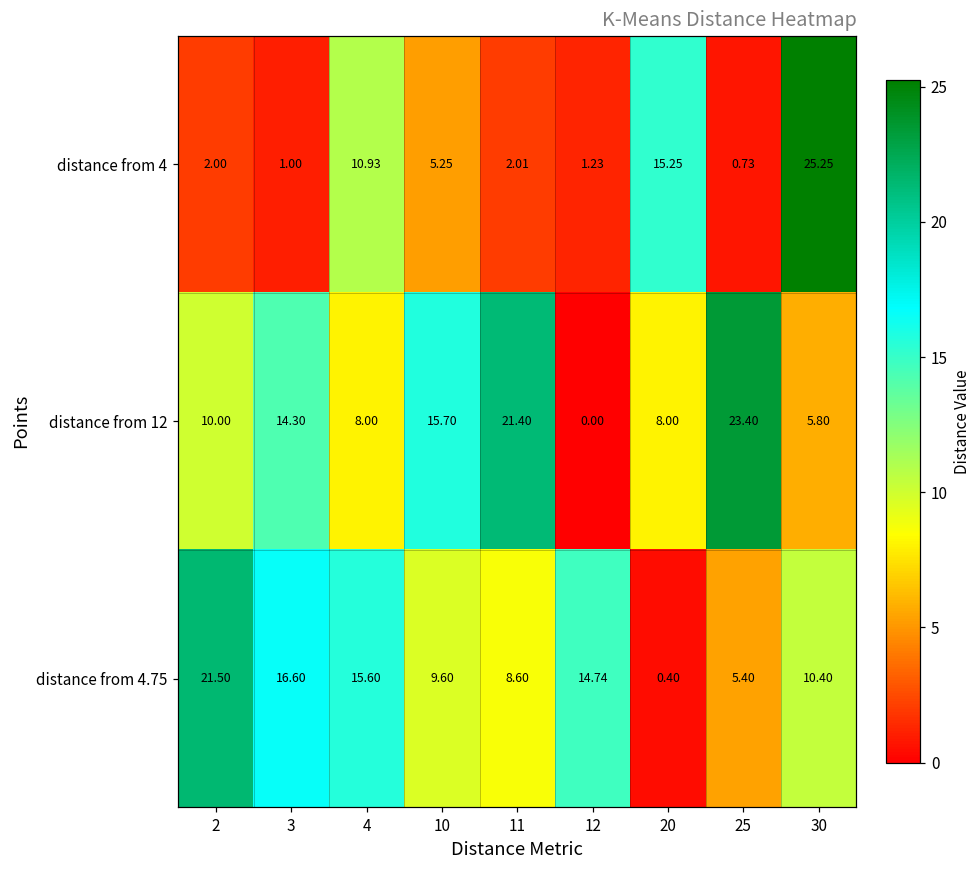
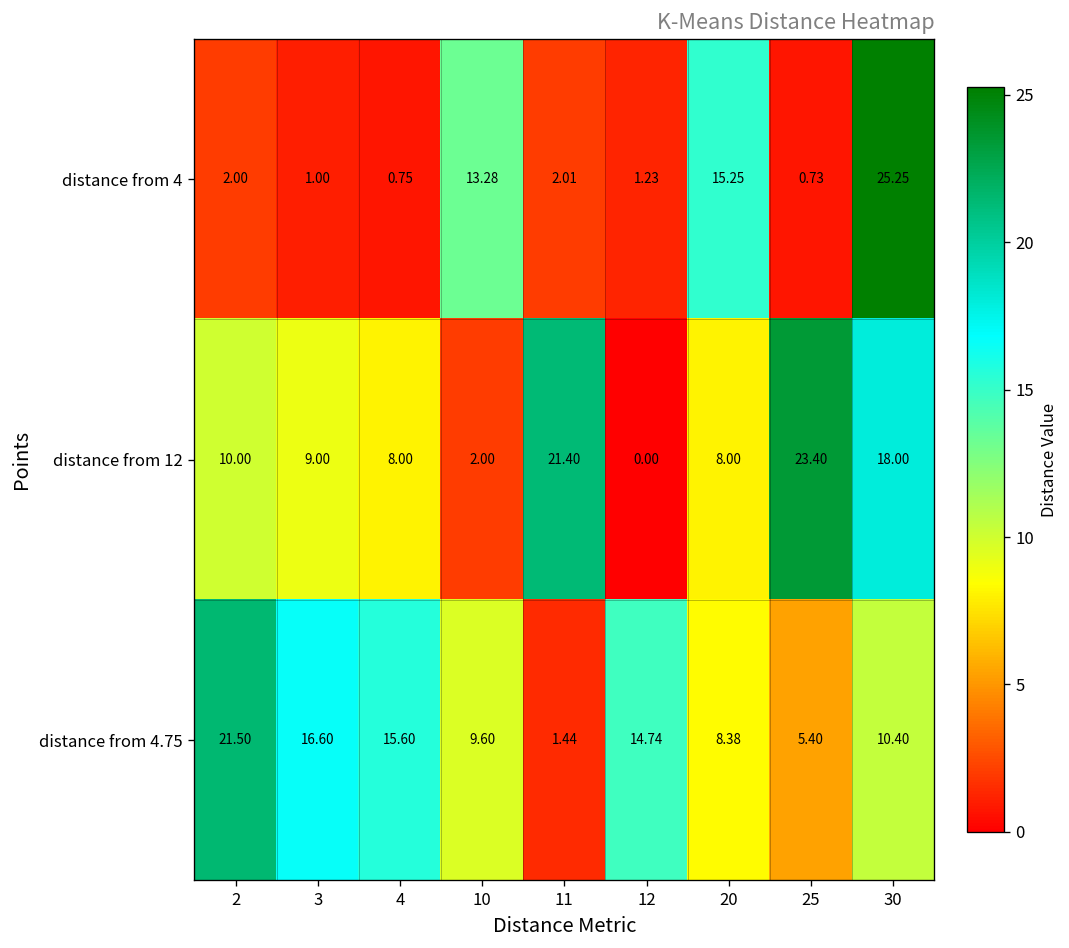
distance from 4, 4: 10.93 -> 0.75
distance from 4, 10: 5.25 -> 13.28
distance from 12, 3: 14.30 -> 9.00
distance from 12, 10: 15.70 -> 2.00
distance from 12, 30: 5.80 -> 18.00
distance from 4.75, 11: 8.60 -> 1.44
distance from 4.75, 20: 0.40 -> 8.38
